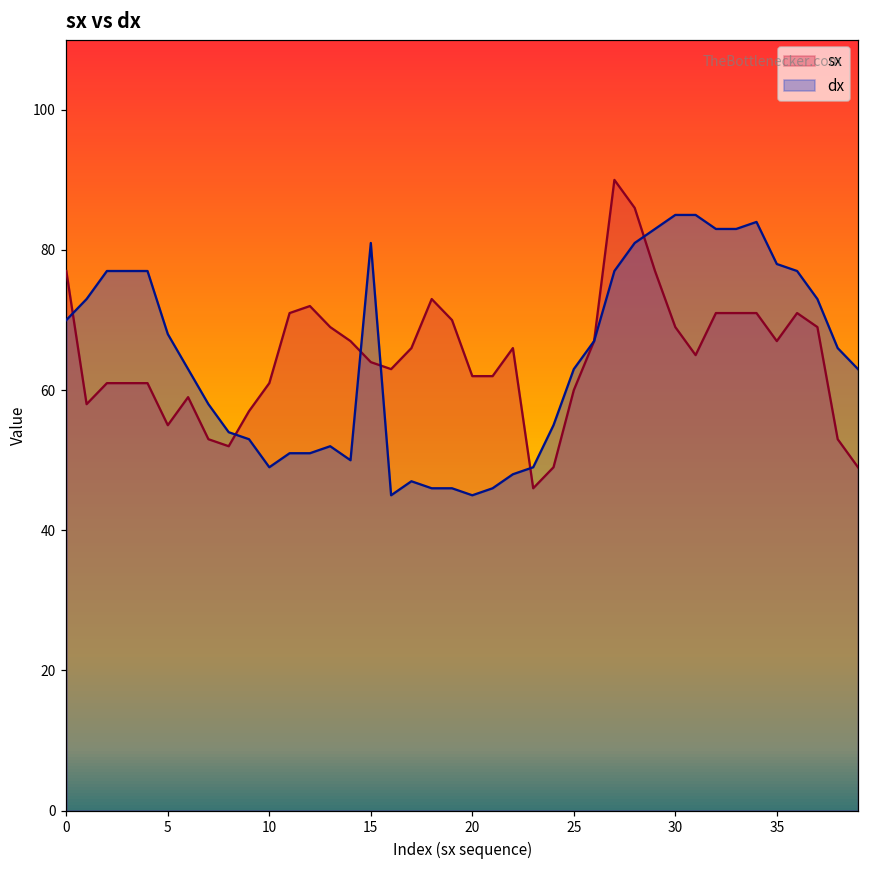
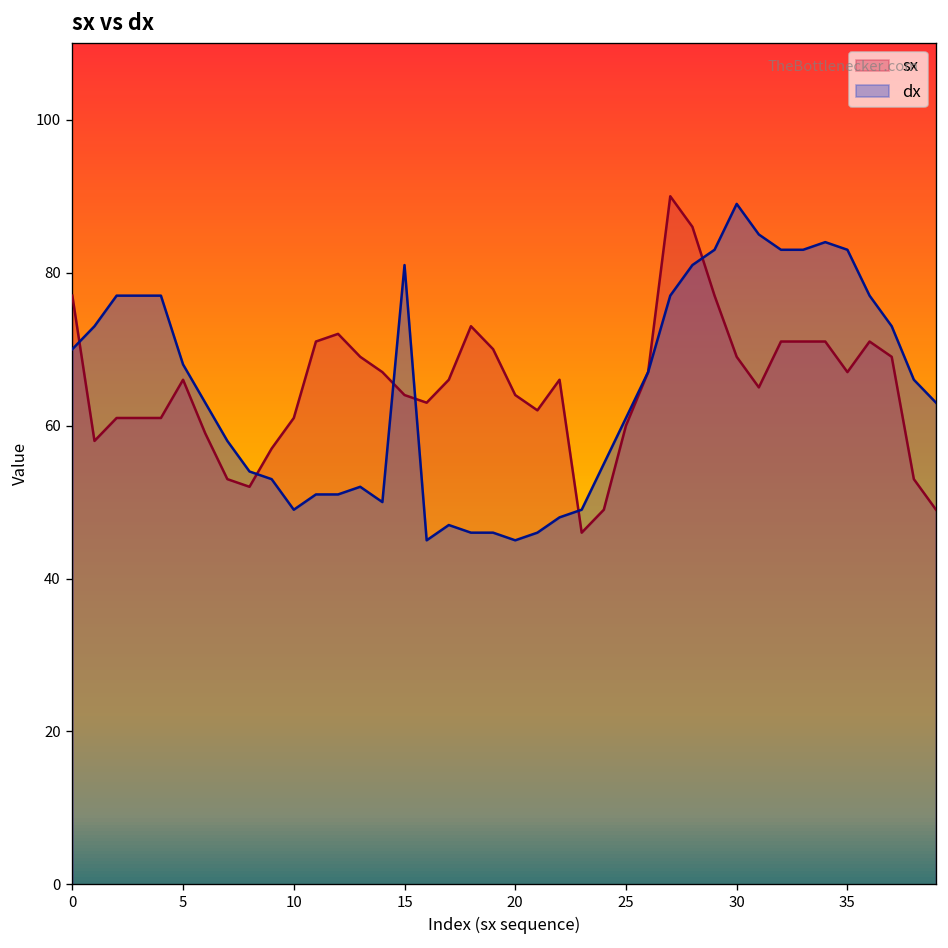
sx, 5: 55 -> 66
sx, 20: 62 -> 64
dx, 25: 63 -> 61
dx, 30: 85 -> 89
dx, 35: 78 -> 83
